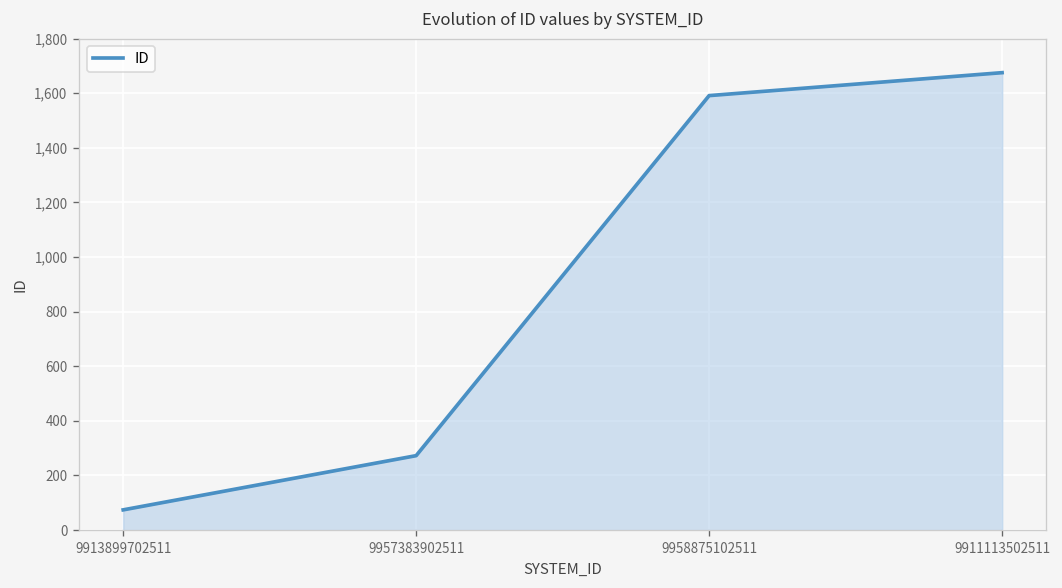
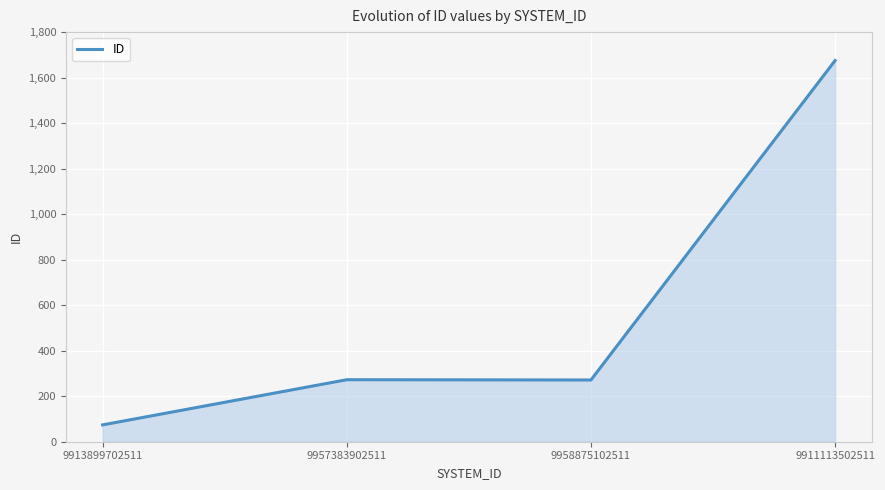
9958875102511: 1,590 -> 270
